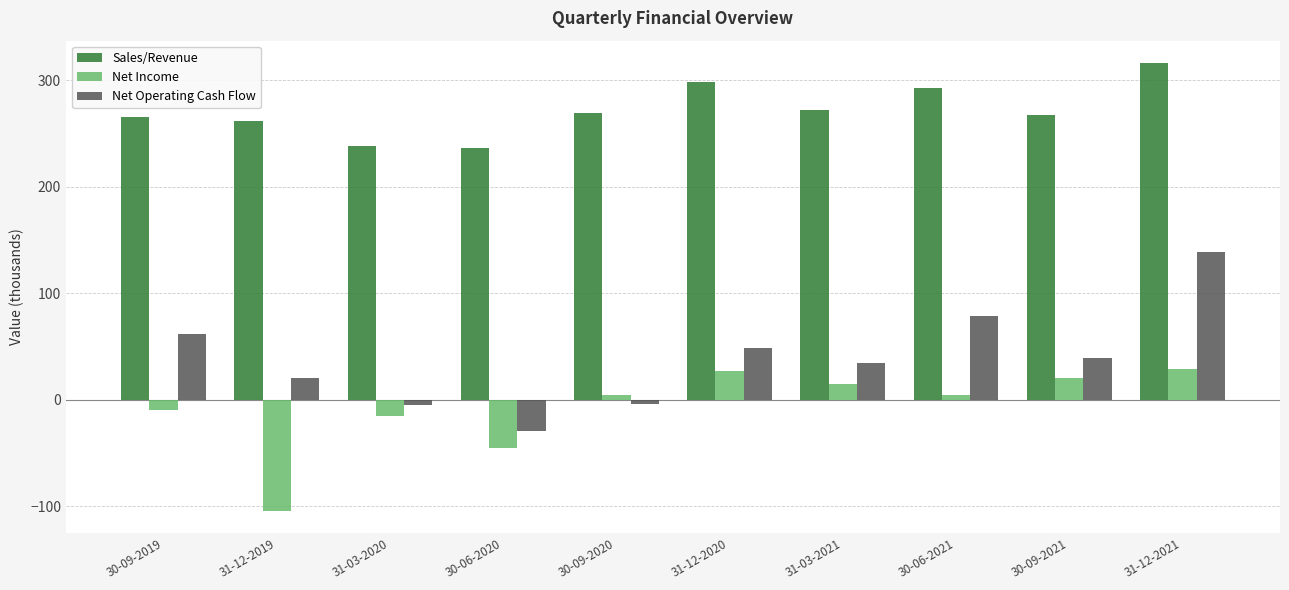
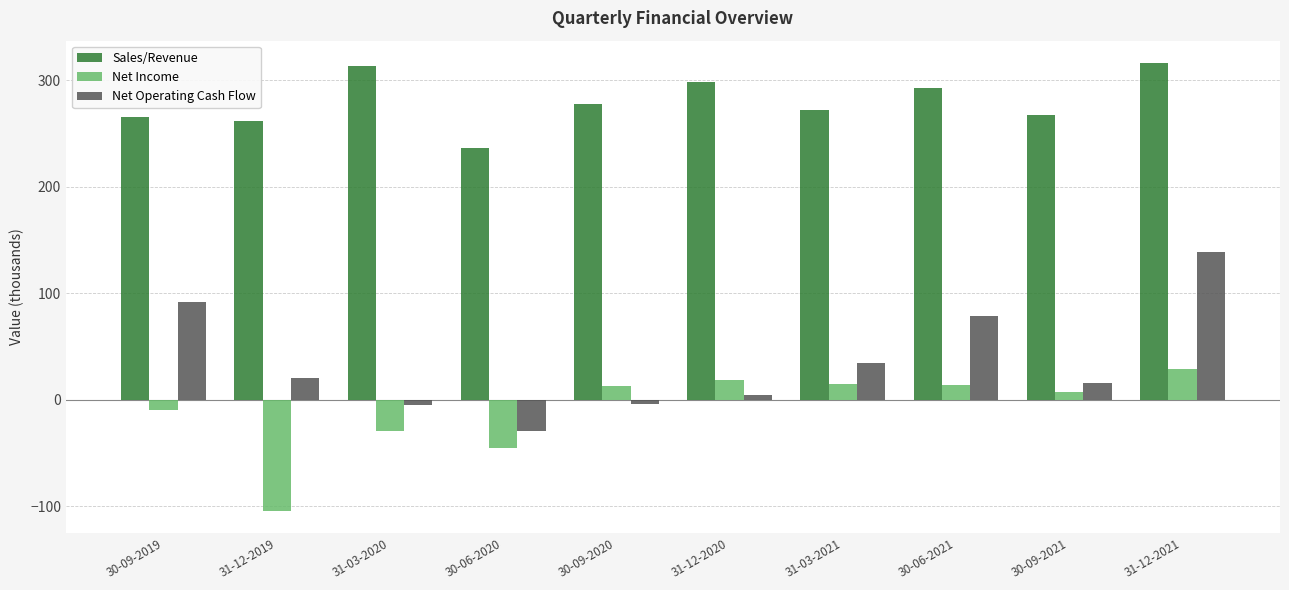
Net Operating Cash Flow, 30-09-2019: 61 -> 92
Sales/Revenue, 31-03-2020: 238 -> 314
Net Income, 31-03-2020: -15 -> -30
Sales/Revenue, 30-09-2020: 269 -> 278
Net Income, 30-09-2020: 5 -> 12
Net Income, 31-12-2020: 26 -> 19
Net Operating Cash Flow, 31-12-2020: 49 -> 5
Net Income, 30-06-2021: 4 -> 13
Net Income, 30-09-2021: 20 -> 8
Net Operating Cash Flow, 30-09-2021: 39 -> 16
